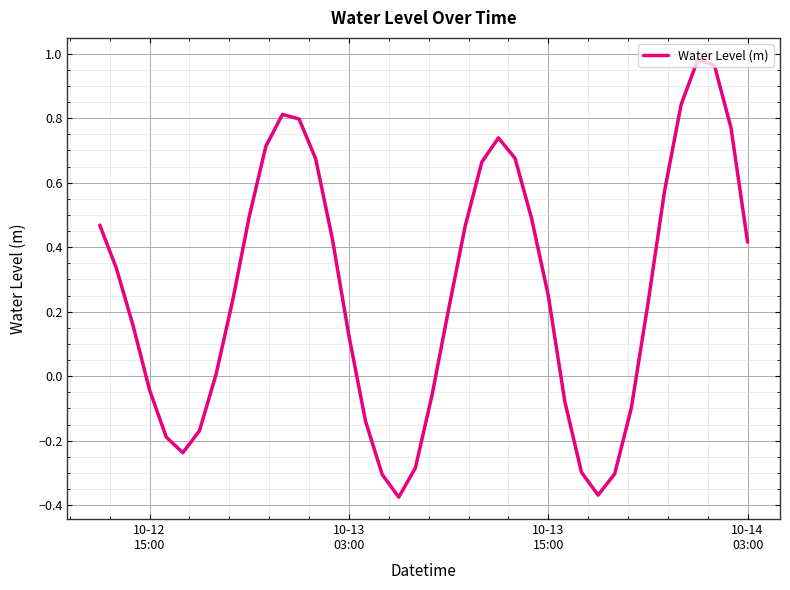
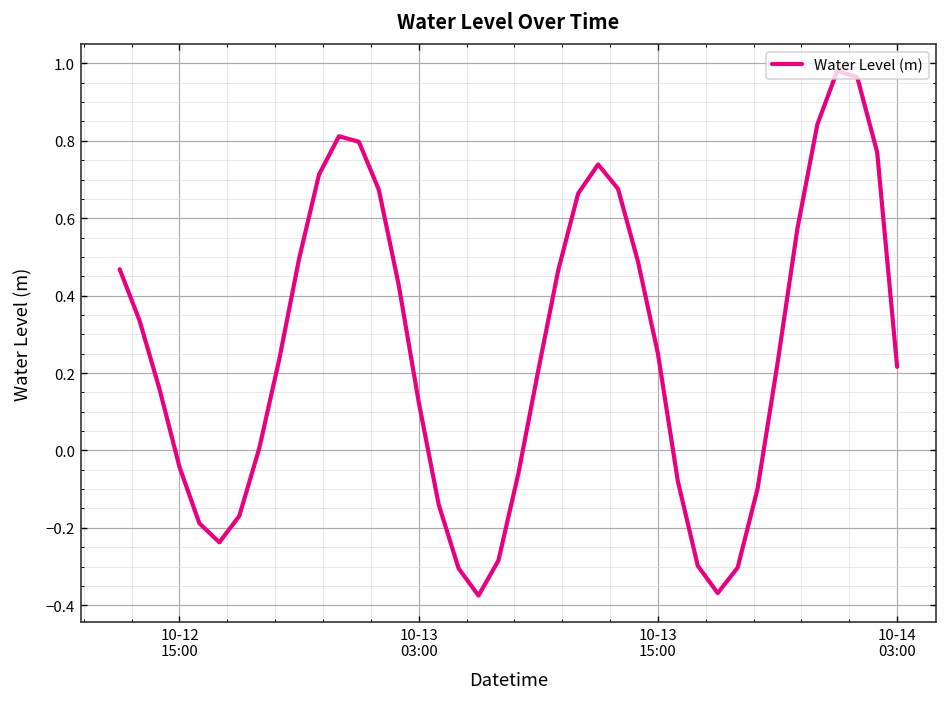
10-14 03:00: 0.42 -> 0.22
